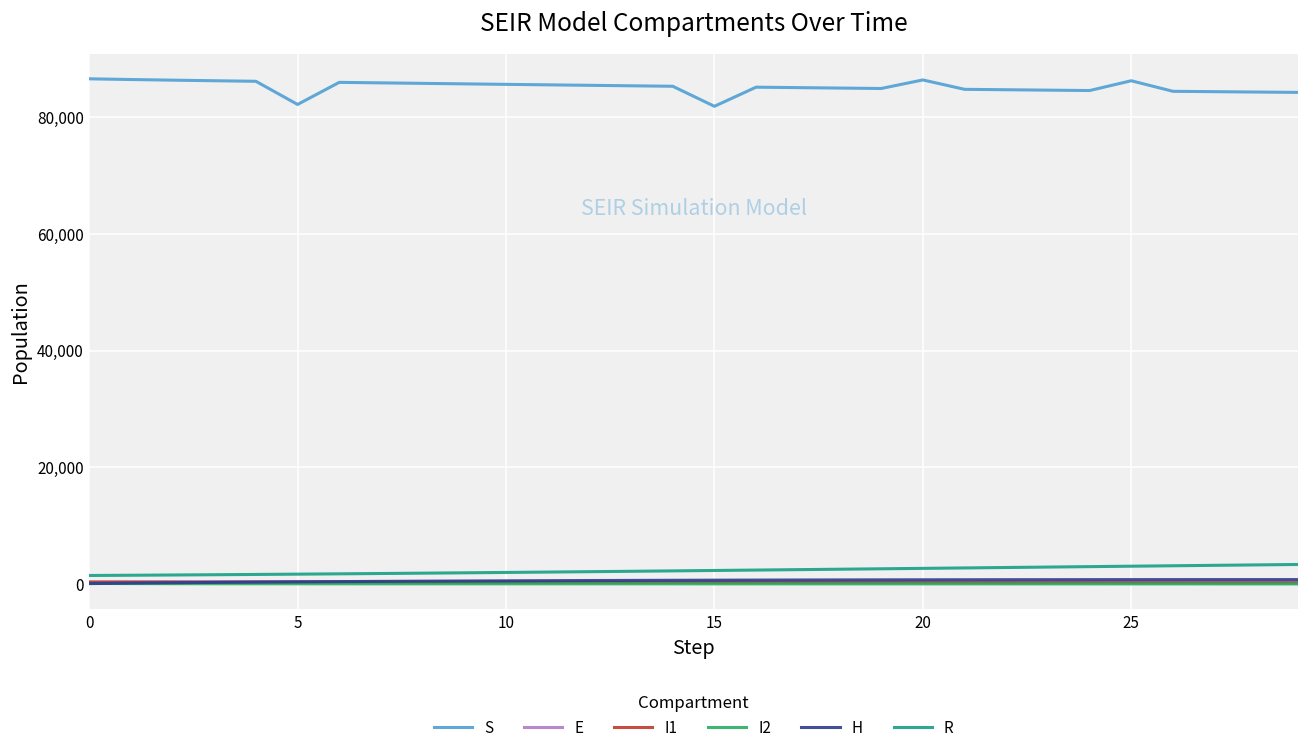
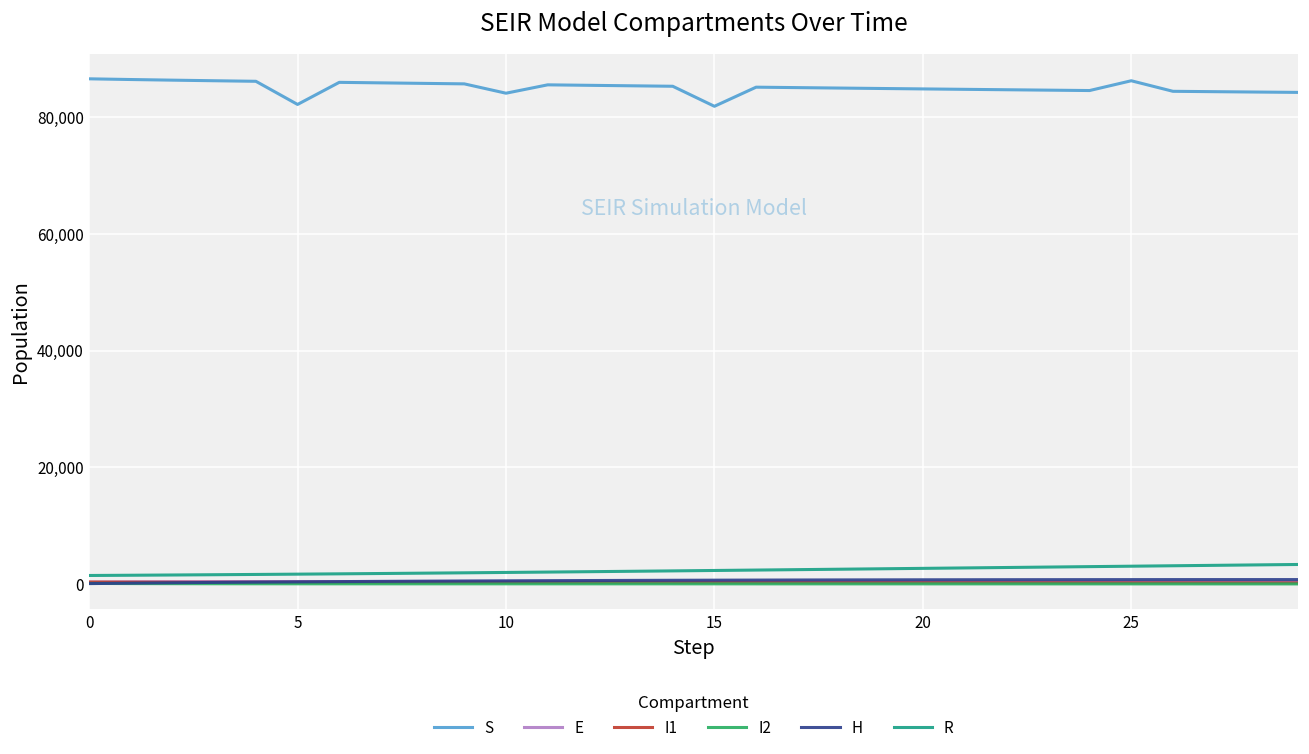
S, 10: 86,000 -> 84,000
S, 20: 86,000 -> 85,000
